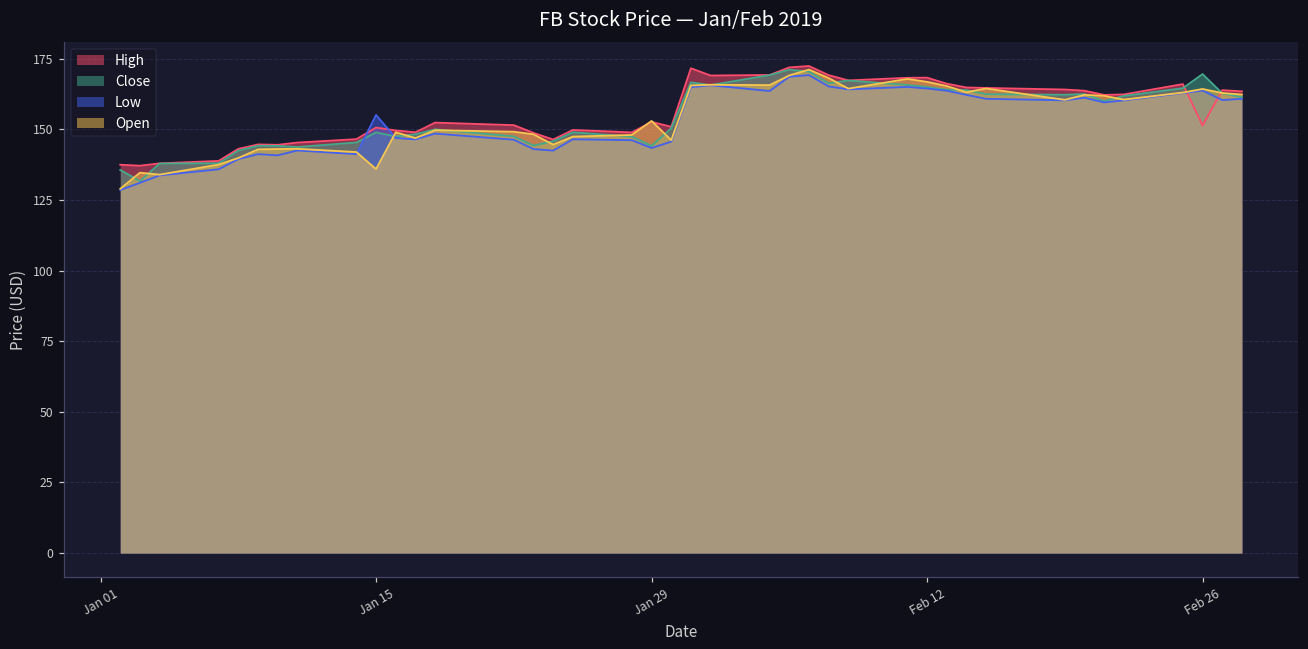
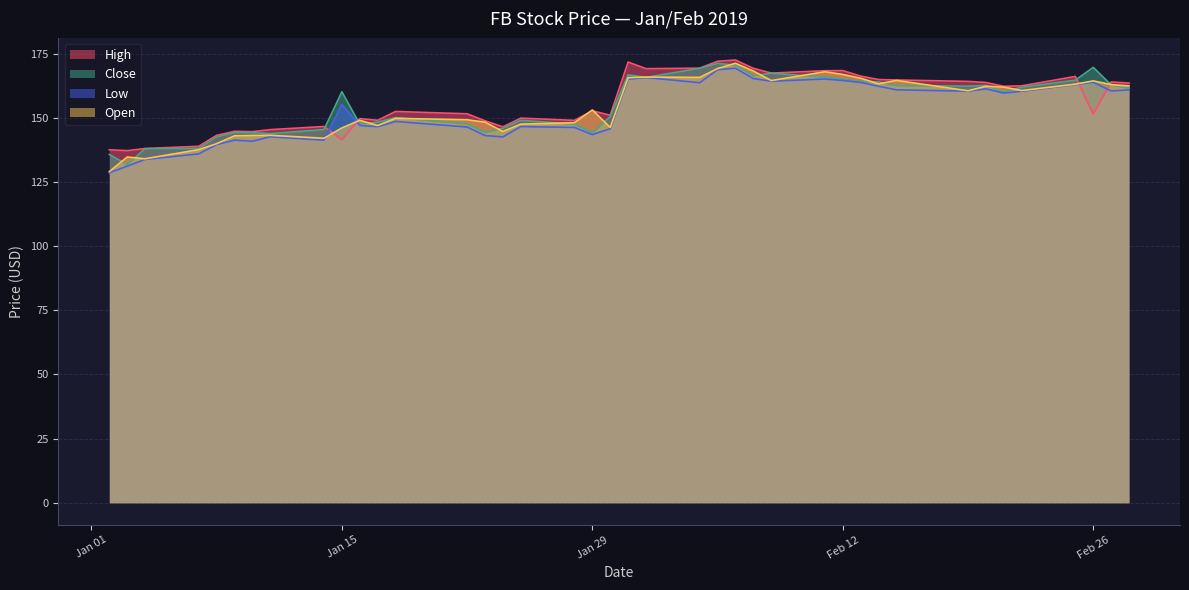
High, Jan 15: 151 -> 141
Close, Jan 15: 149 -> 160
Open, Jan 15: 136 -> 146
